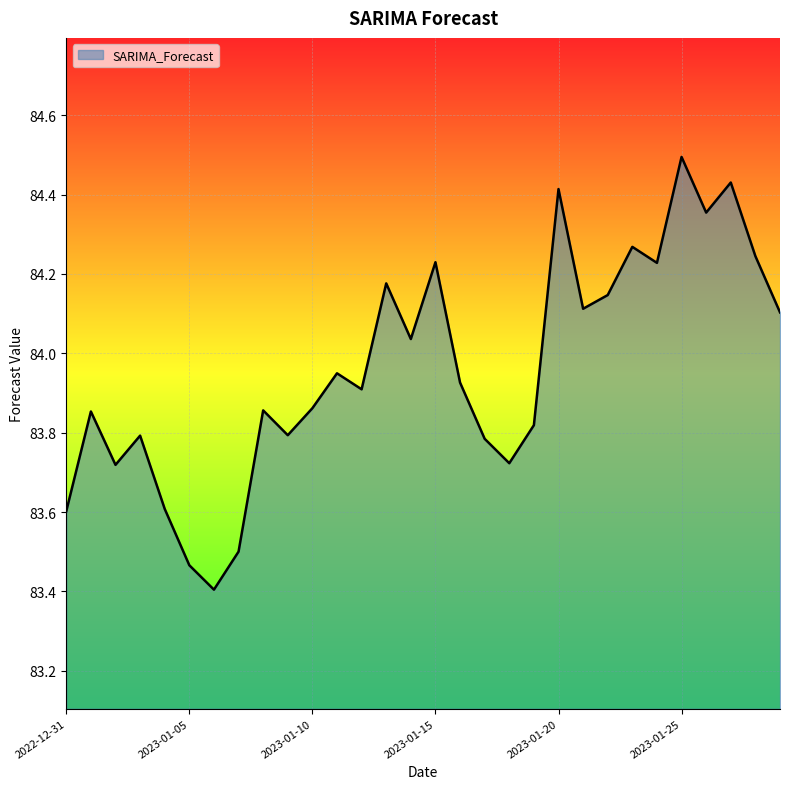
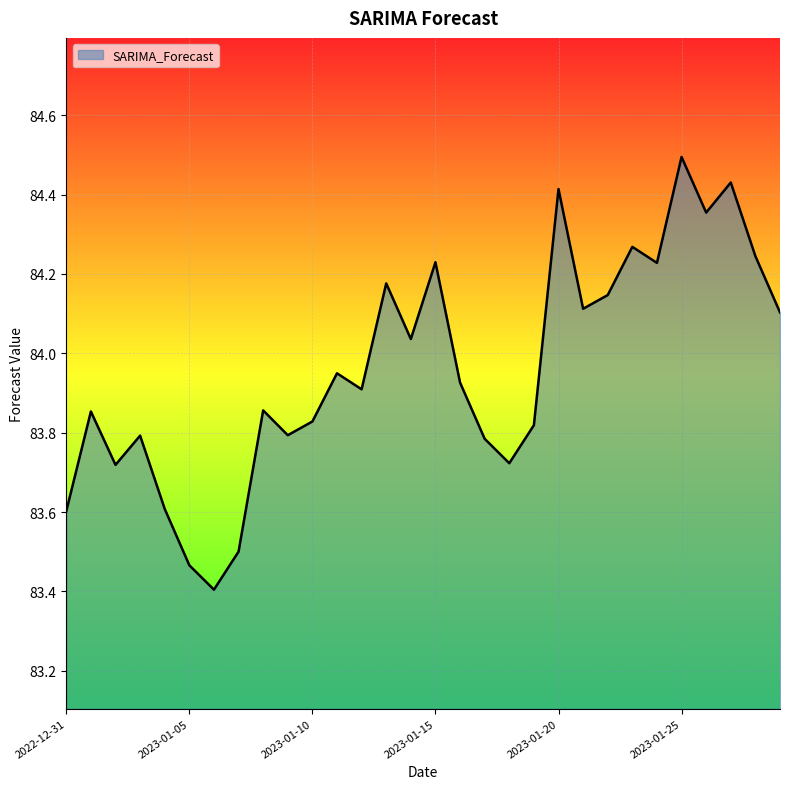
2023-01-10: 83.86 -> 83.83
